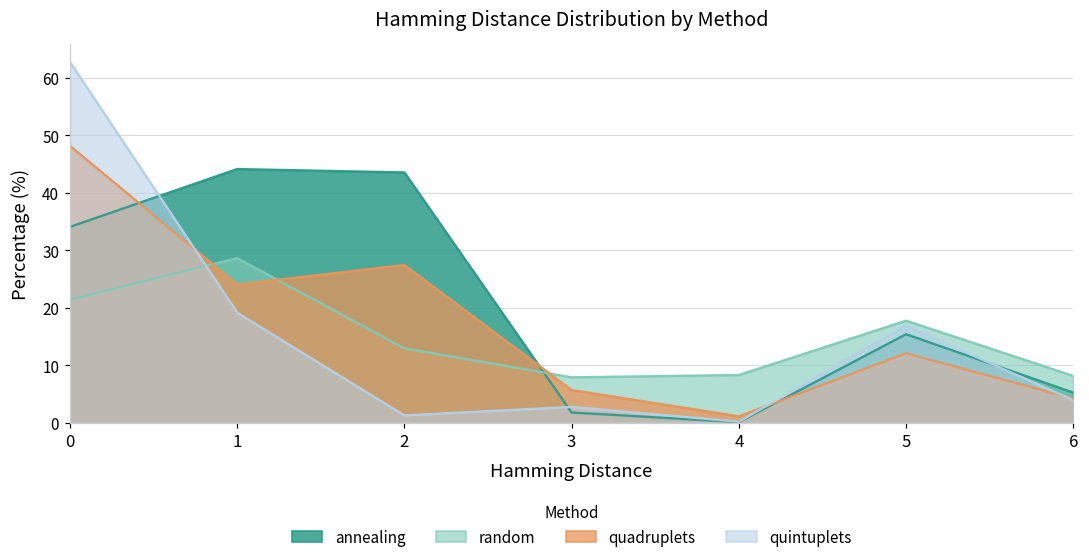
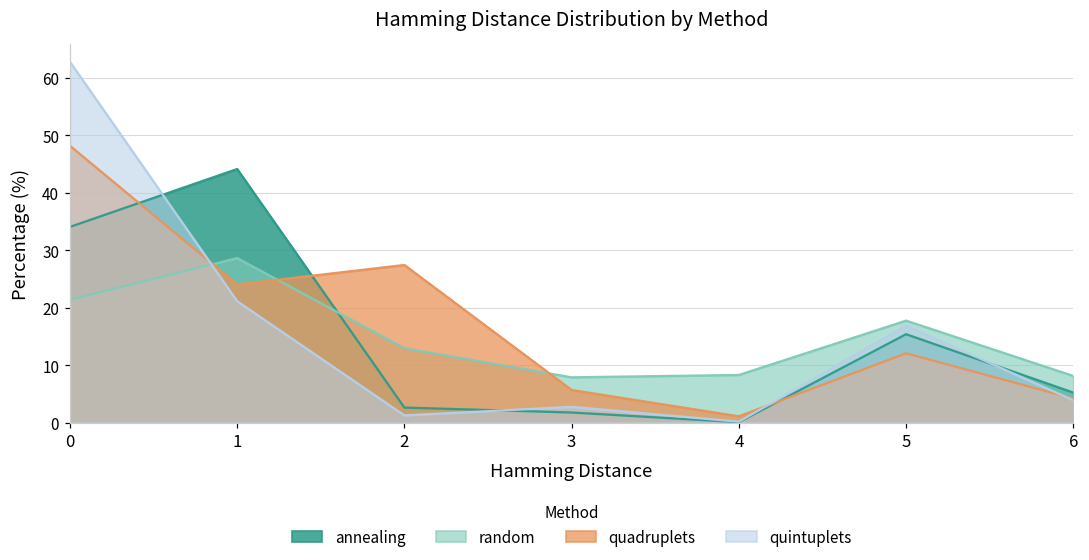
quintuplets, 1: 19 -> 21
annealing, 2: 44 -> 3
